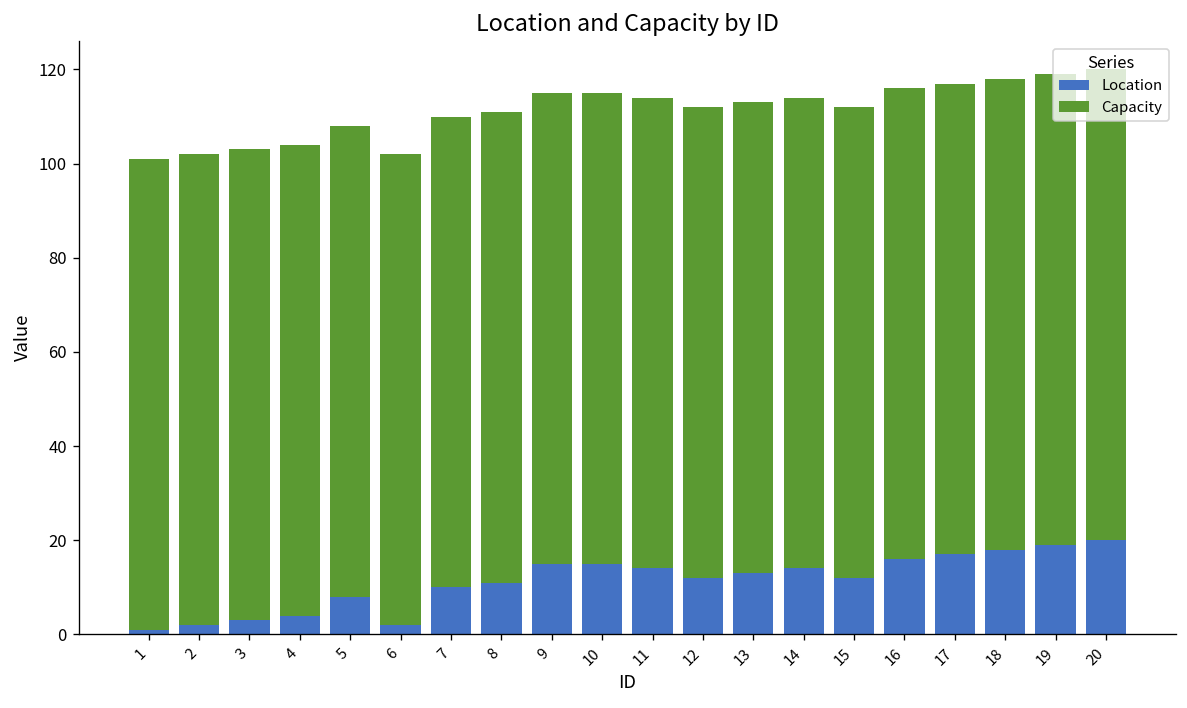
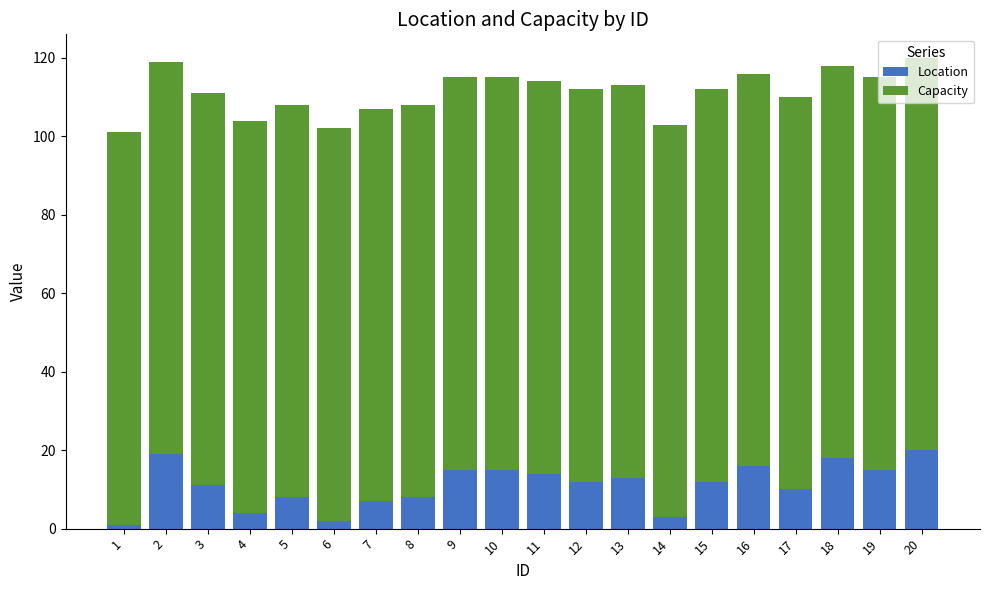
Location, 2: 2 -> 19
Location, 3: 3 -> 11
Location, 7: 10 -> 7
Location, 8: 11 -> 8
Location, 14: 14 -> 3
Location, 17: 17 -> 10
Location, 19: 19 -> 15
